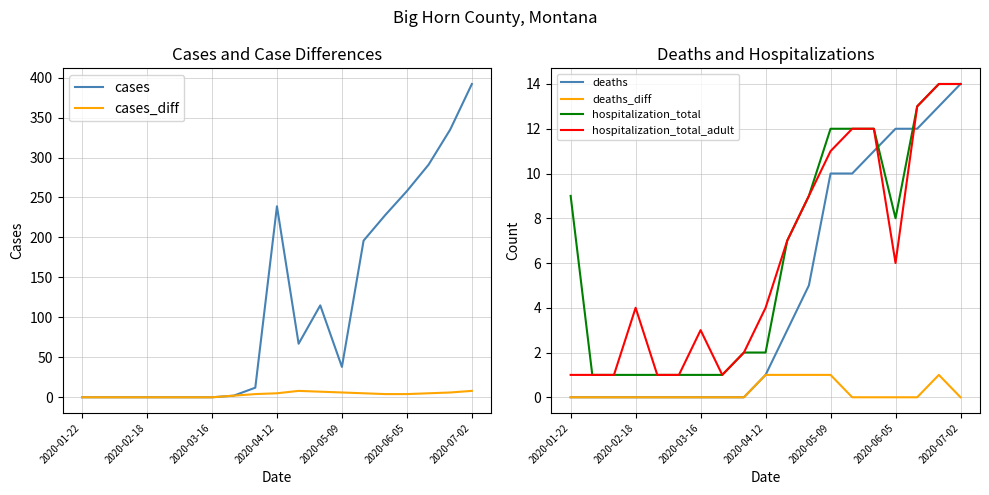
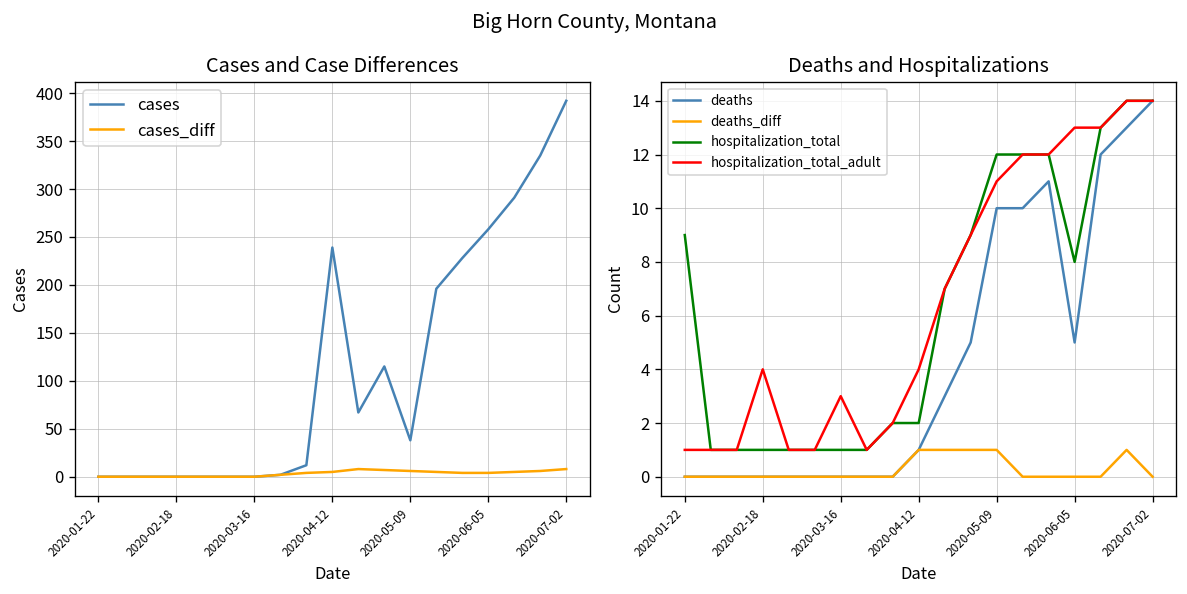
Deaths and Hospitalizations, deaths, 2020-06-05: 12 -> 5
Deaths and Hospitalizations, hospitalization_total_adult, 2020-06-05: 6 -> 13
